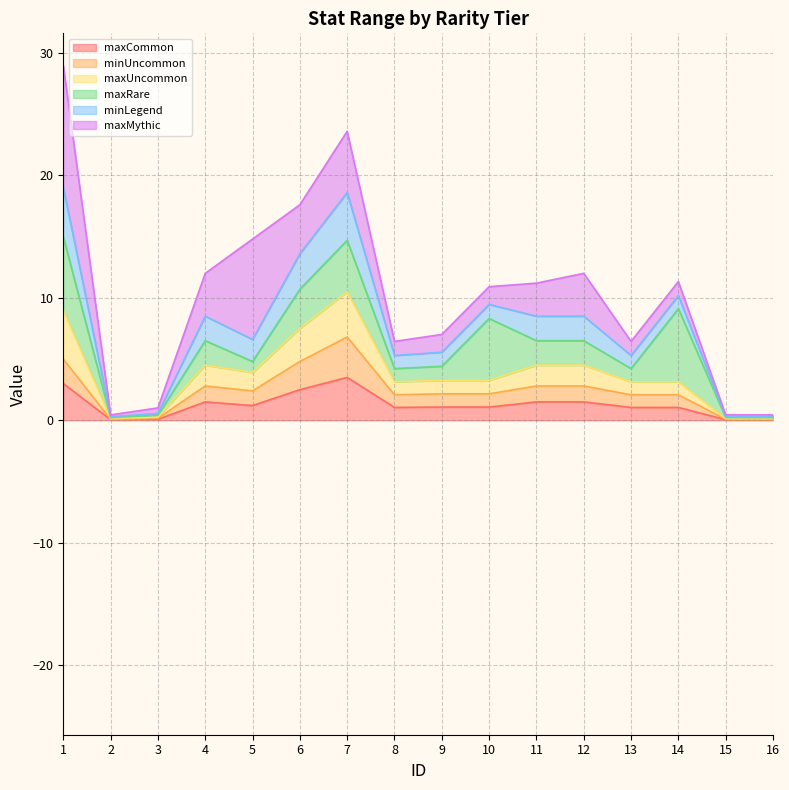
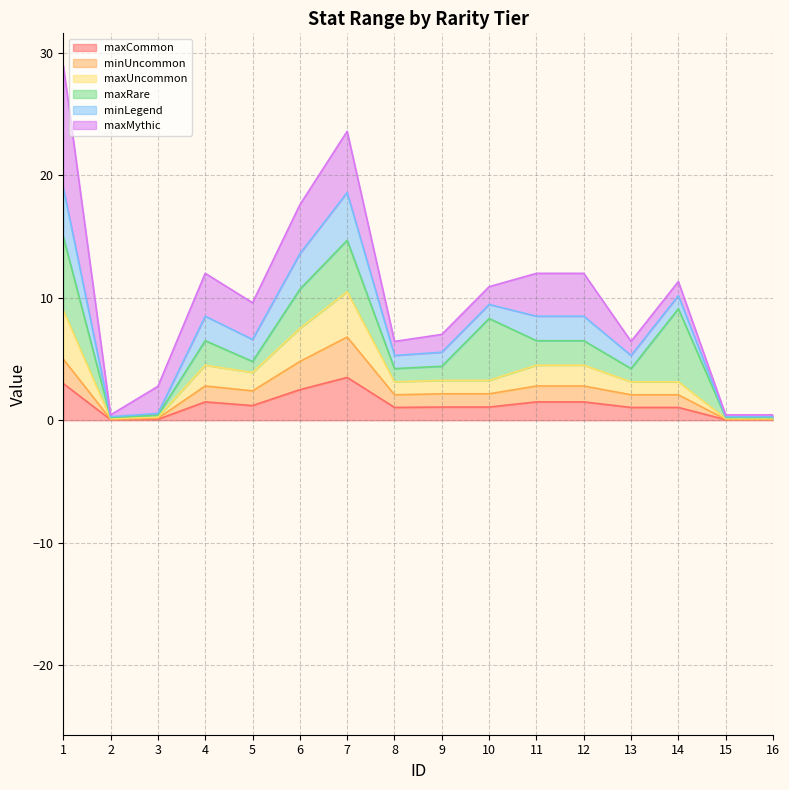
maxMythic, 3: 0.4 -> 2.2
maxMythic, 5: 8.2 -> 3.0
maxMythic, 11: 2.7 -> 3.5
